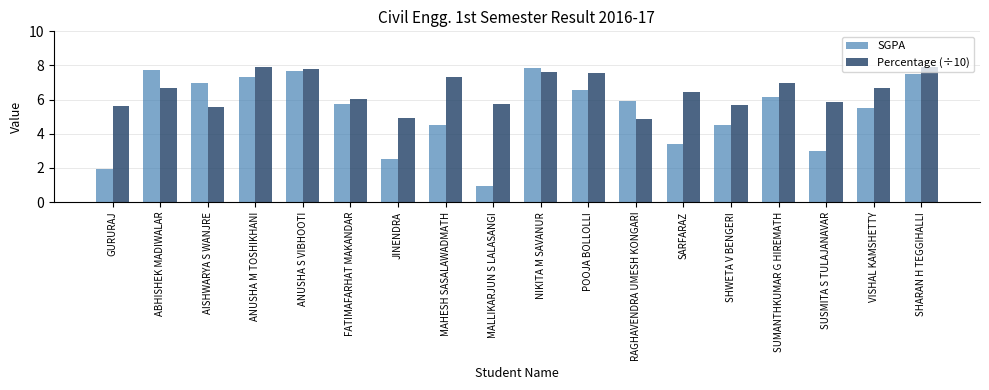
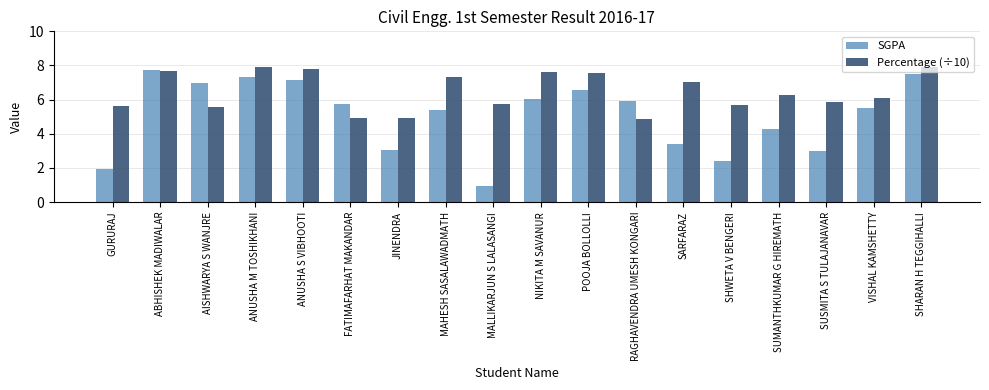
Percentage (÷10), ABHISHEK MADIWALAR: 6.7 -> 7.7
SGPA, ANUSHA S VIBHOOTI: 7.7 -> 7.2
Percentage (÷10), FATIMAFARHAT MAKANDAR: 6.0 -> 4.9
SGPA, JINENDRA: 2.5 -> 3.1
SGPA, MAHESH SASALAWADMATH: 4.5 -> 5.4
SGPA, NIKITA M SAVANUR: 7.8 -> 6.1
Percentage (÷10), SARFARAZ: 6.4 -> 7.1
SGPA, SHWETA V BENGERI: 4.5 -> 2.4
SGPA, SUMANTHKUMAR G HIREMATH: 6.2 -> 4.3
Percentage (÷10), SUMANTHKUMAR G HIREMATH: 7.0 -> 6.3
Percentage (÷10), VISHAL KAMSHETTY: 6.7 -> 6.1
